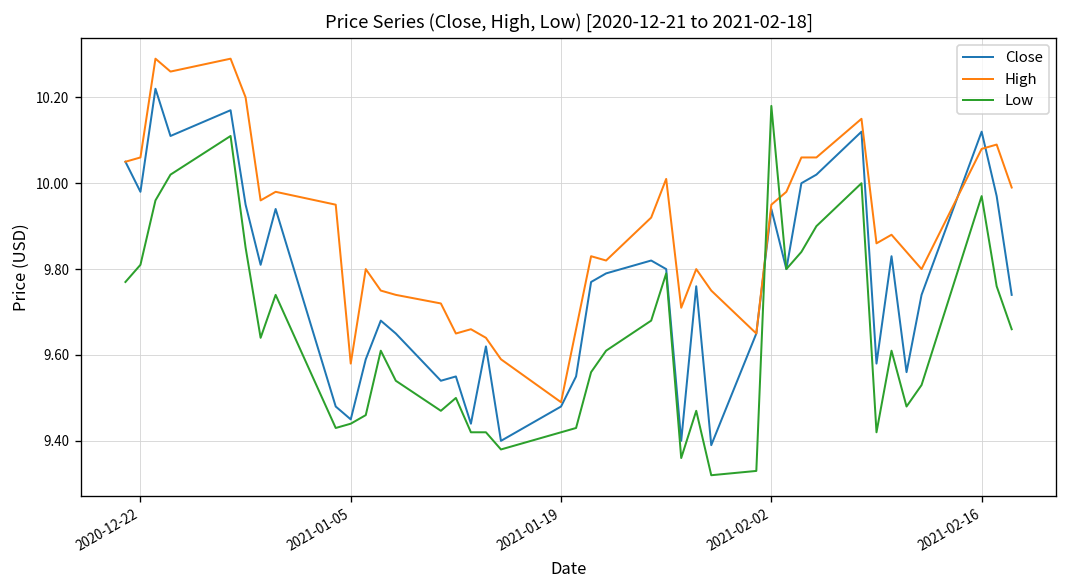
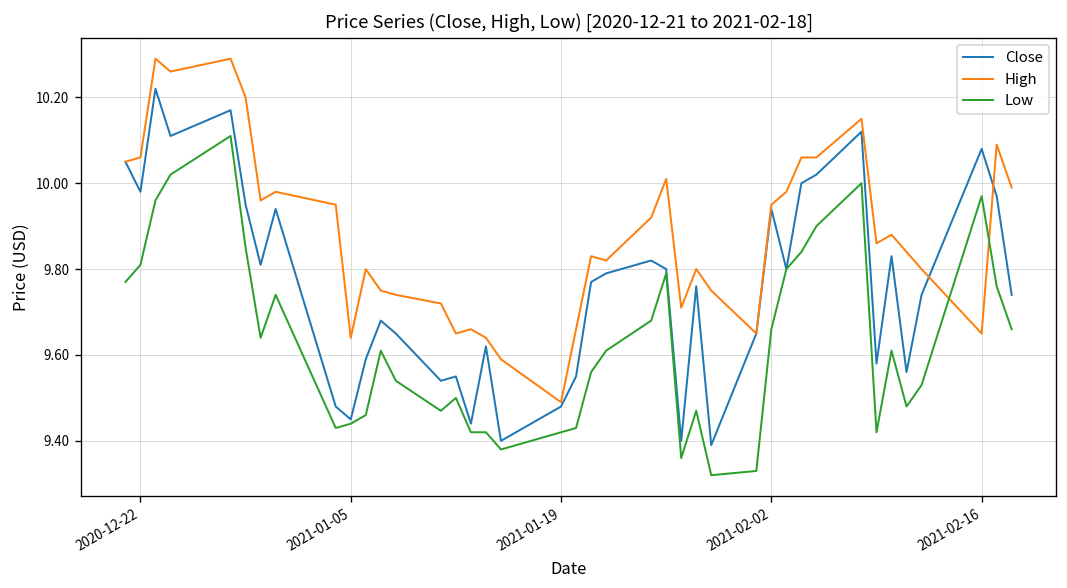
High, 2021-01-05: 9.58 -> 9.64
Low, 2021-02-02: 10.18 -> 9.66
Close, 2021-02-16: 10.12 -> 10.08
High, 2021-02-16: 10.08 -> 9.65
